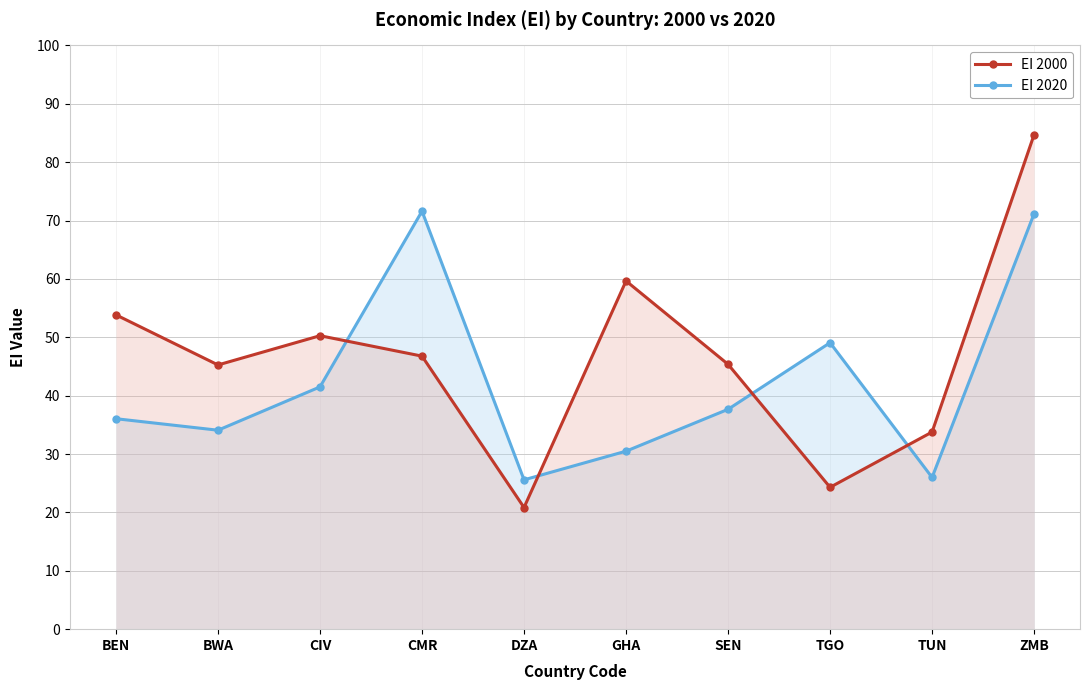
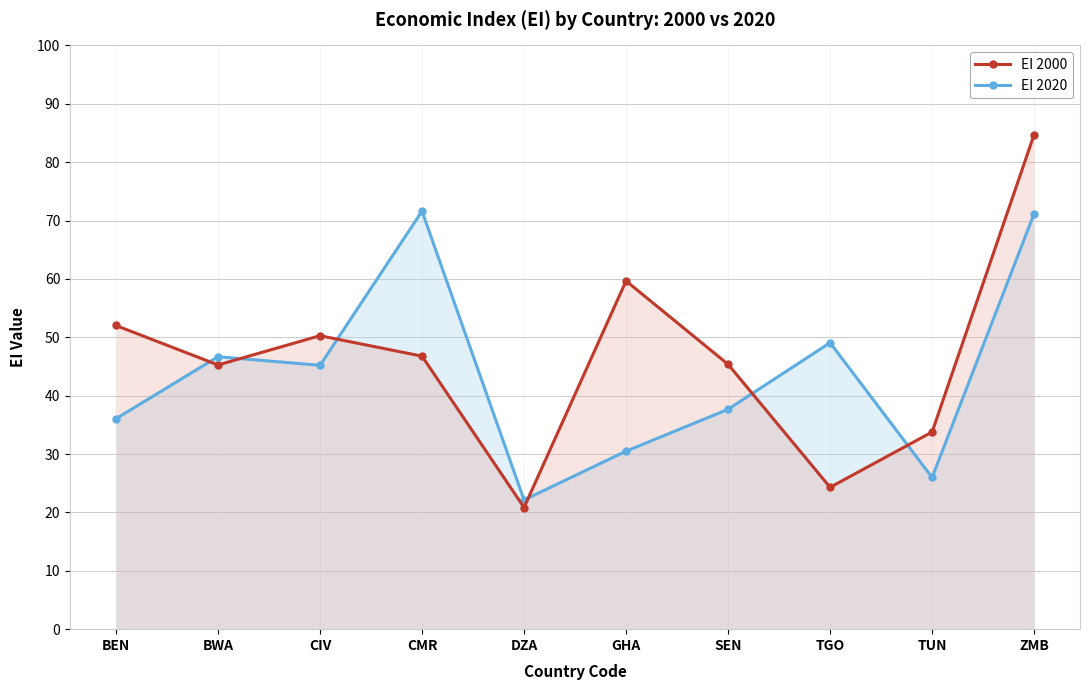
EI 2000, BEN: 54 -> 52
EI 2020, BWA: 34 -> 47
EI 2020, CIV: 42 -> 45
EI 2020, DZA: 26 -> 22
